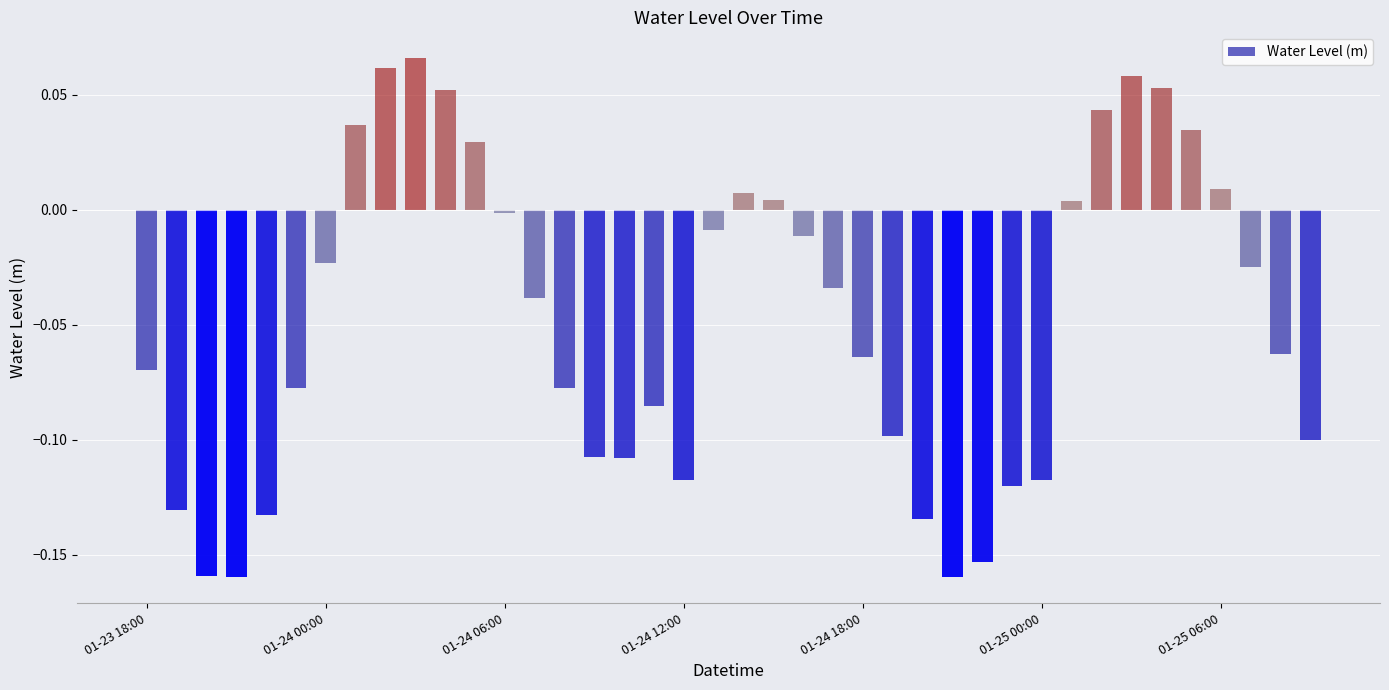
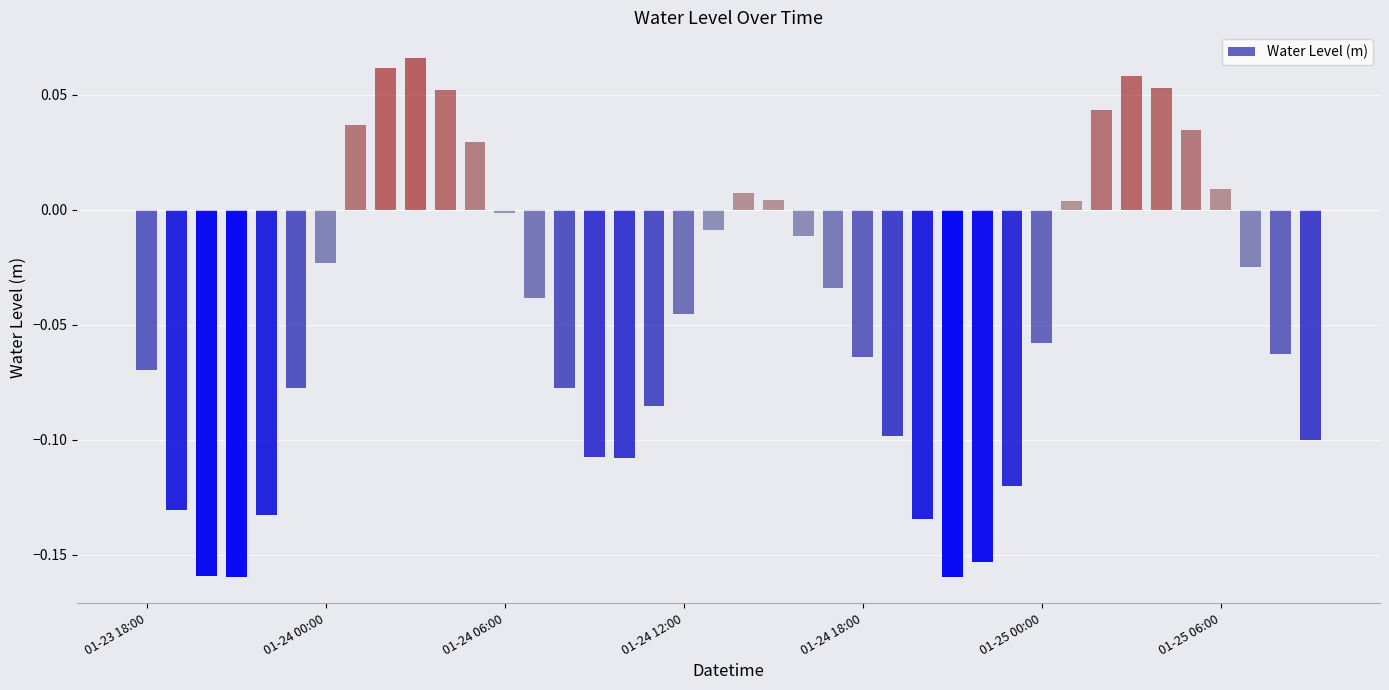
01-24 12:00: -0.117 -> -0.045
01-25 00:00: -0.117 -> -0.058
